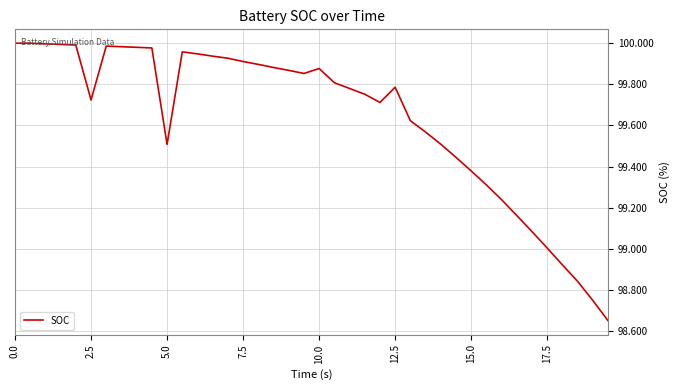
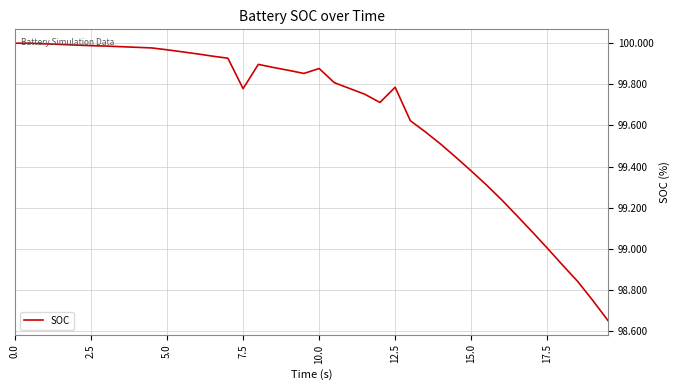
2.5: 99.72 -> 99.99
5.0: 99.51 -> 99.97
7.5: 99.91 -> 99.78
